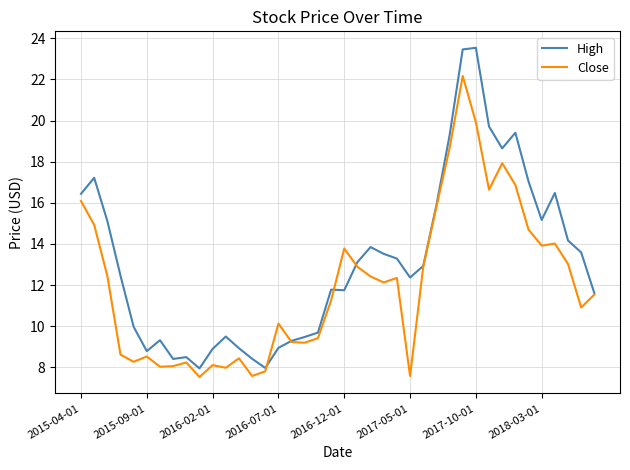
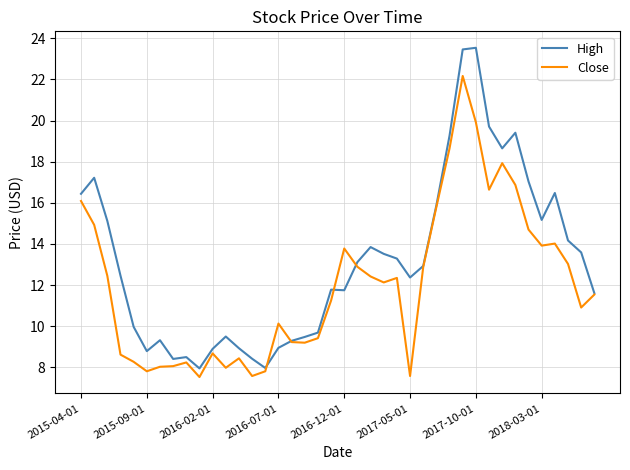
Close, 2015-09-01: 8.5 -> 7.8
Close, 2016-02-01: 8.1 -> 8.7
